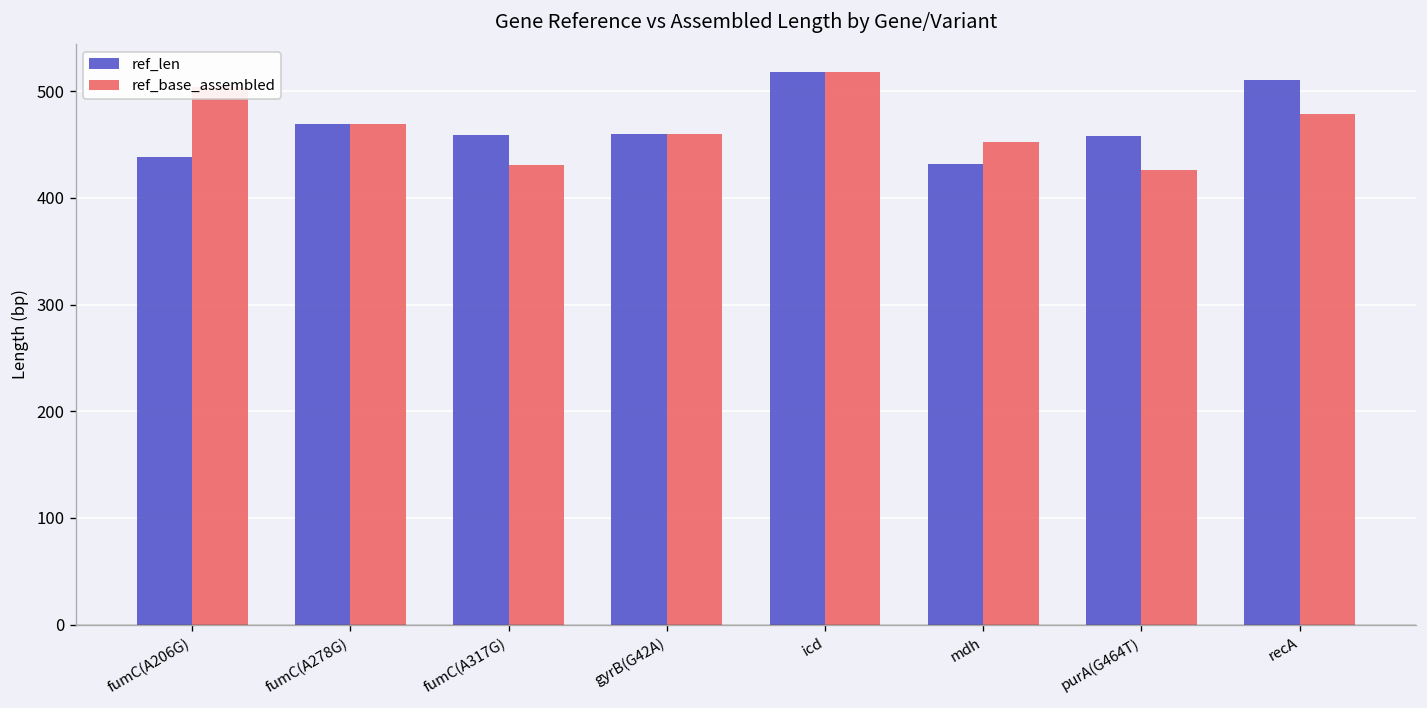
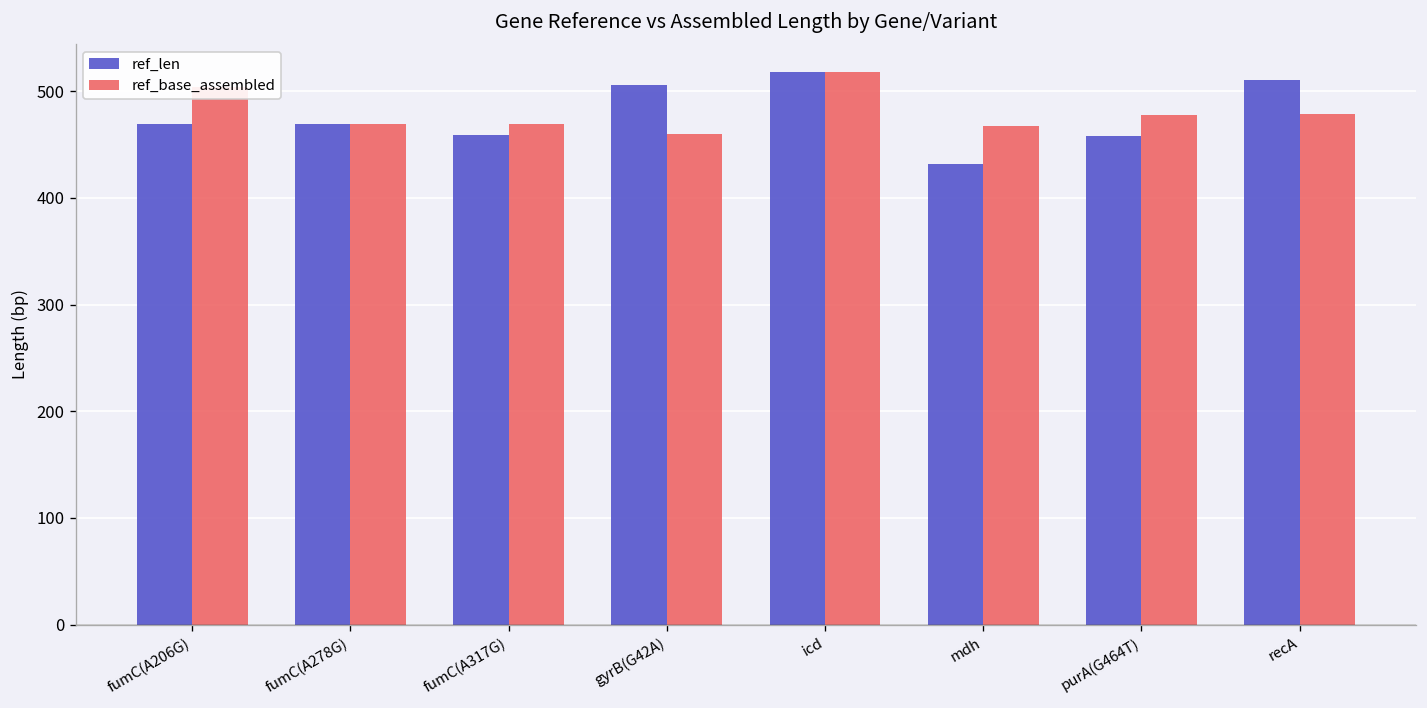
ref_len, fumC(A206G): 440 -> 470
ref_base_assembled, fumC(A317G): 430 -> 470
ref_len, gyrB(G42A): 460 -> 510
ref_base_assembled, mdh: 450 -> 470
ref_base_assembled, purA(G464T): 430 -> 480
